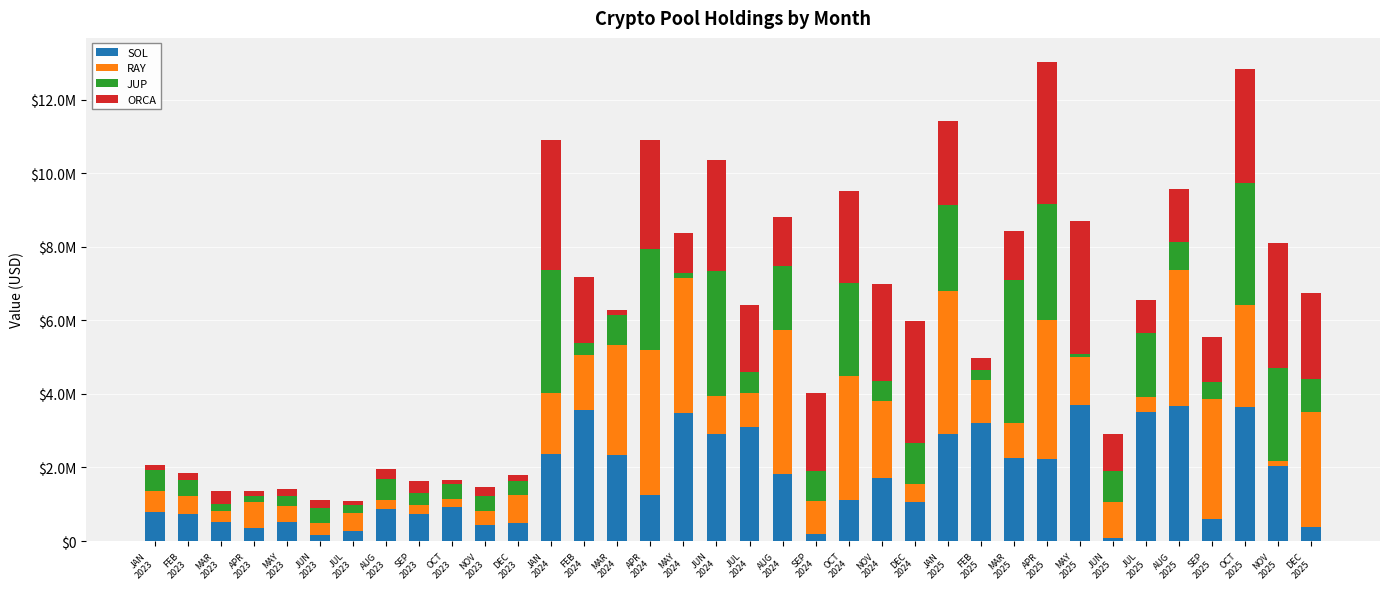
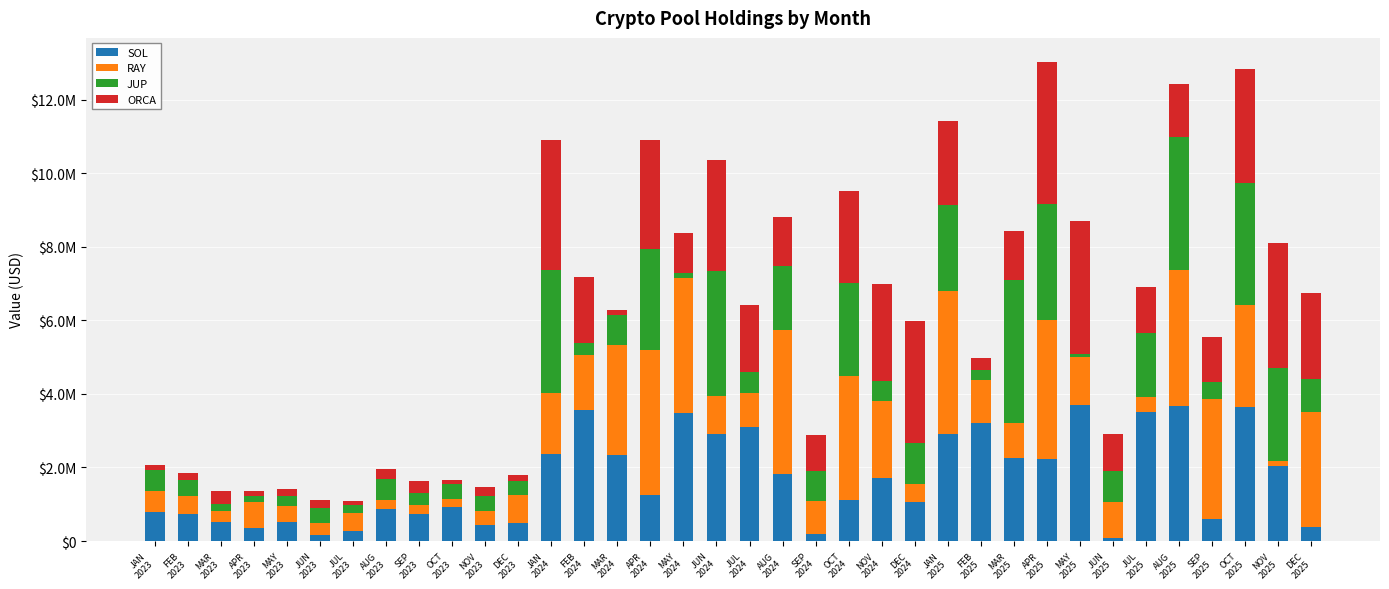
ORCA, SEP 2024: $2100000 -> $1000000
ORCA, JUL 2025: $900000 -> $1300000
JUP, AUG 2025: $800000 -> $3600000
